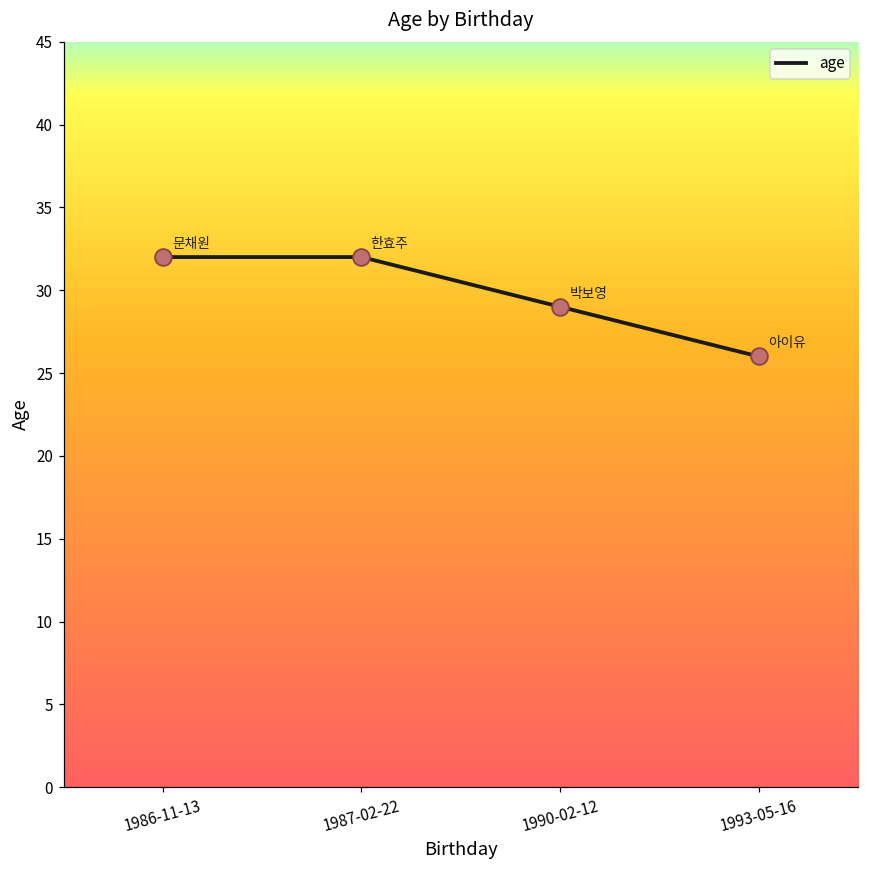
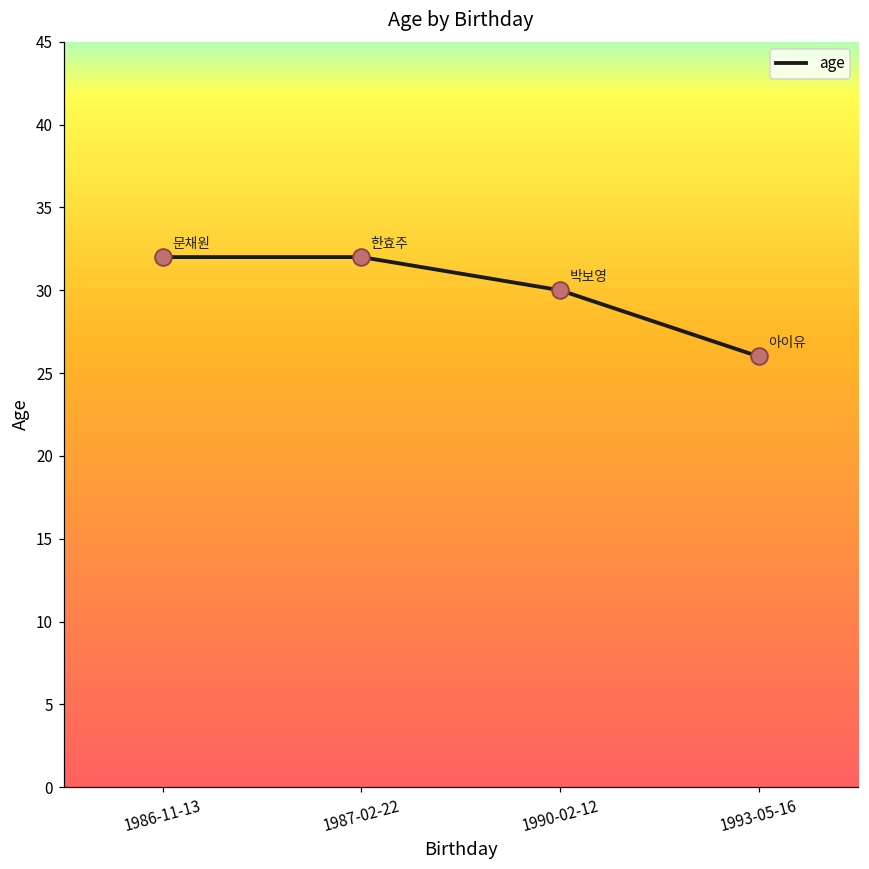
1990-02-12: 29 -> 30
